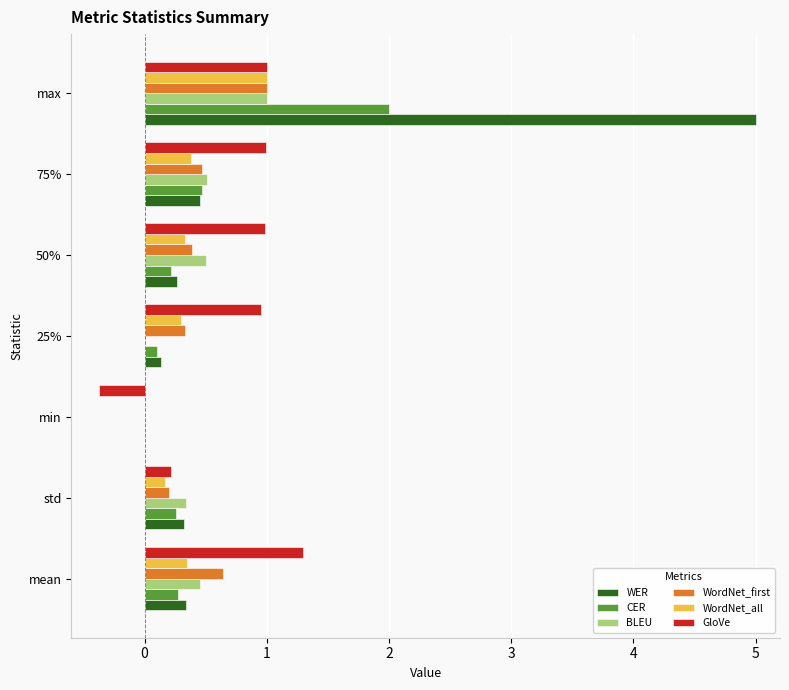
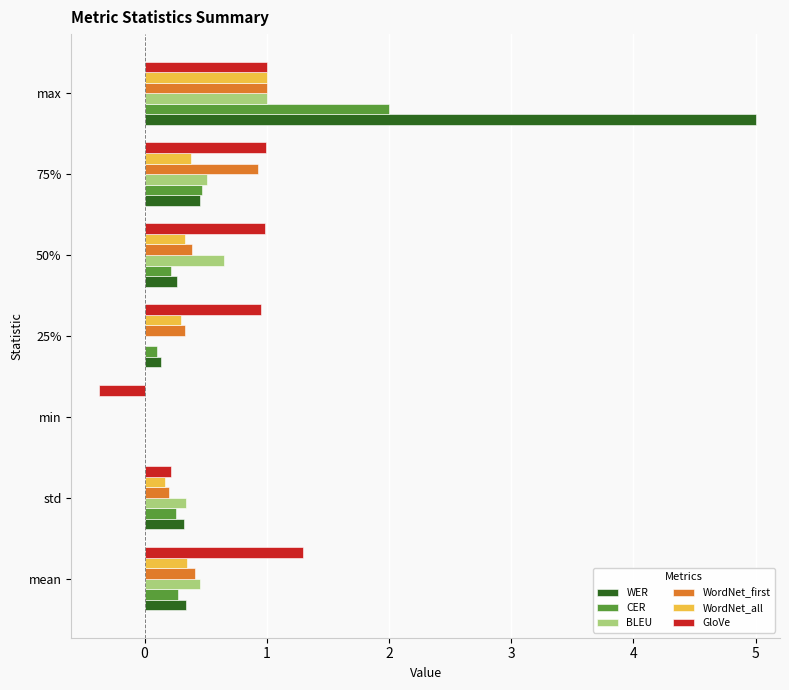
WordNet_first, 75%: 0.47 -> 0.93
BLEU, 50%: 0.50 -> 0.65
WordNet_first, mean: 0.64 -> 0.41
